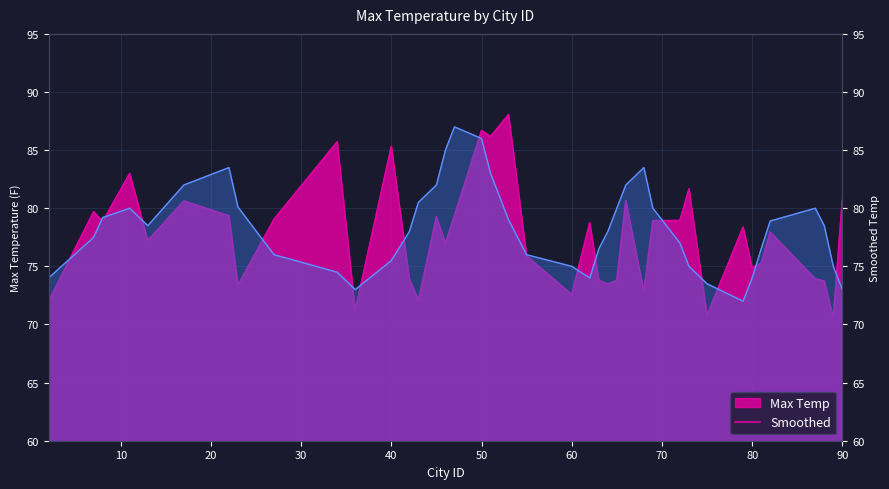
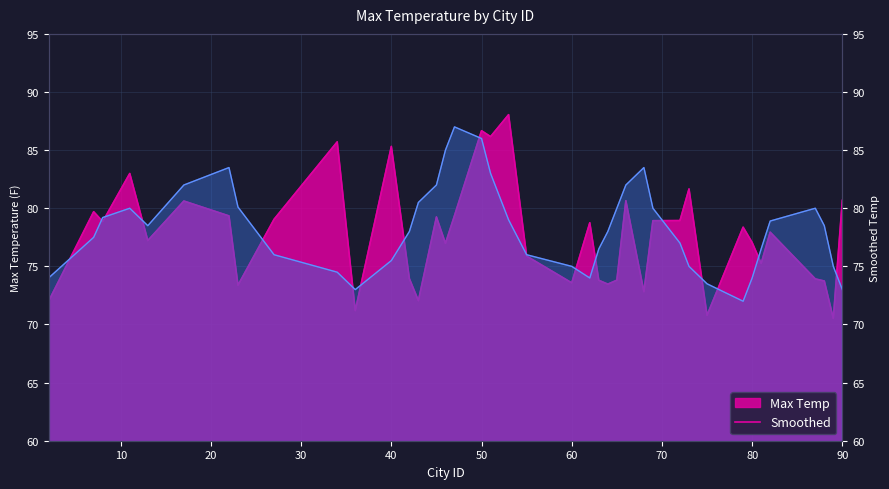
Max Temp, 60: 72.6 -> 73.6
Max Temp, 80: 74.9 -> 77.1
